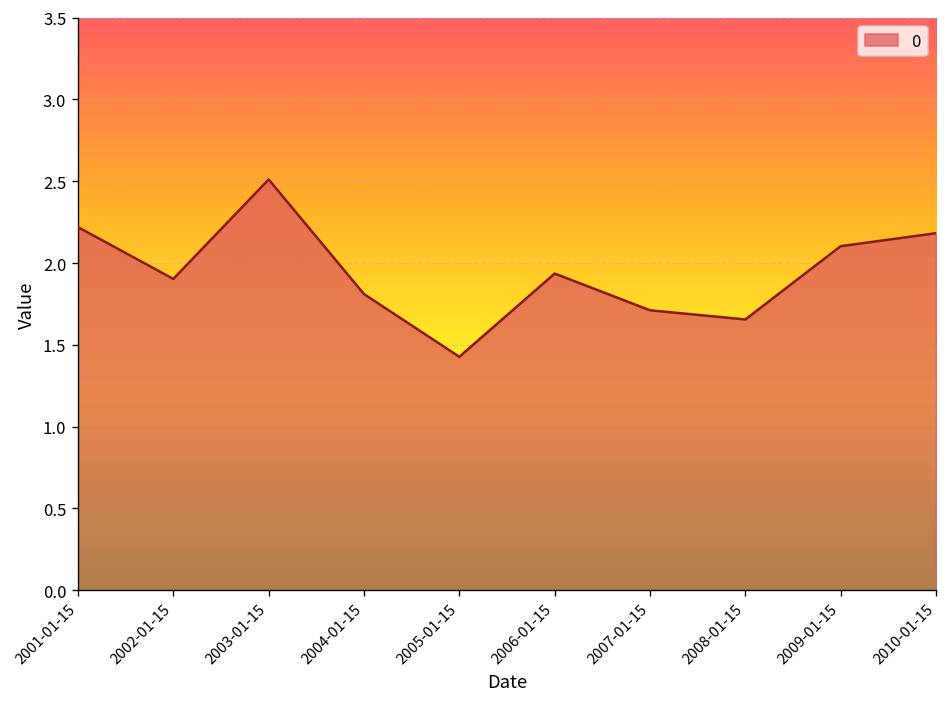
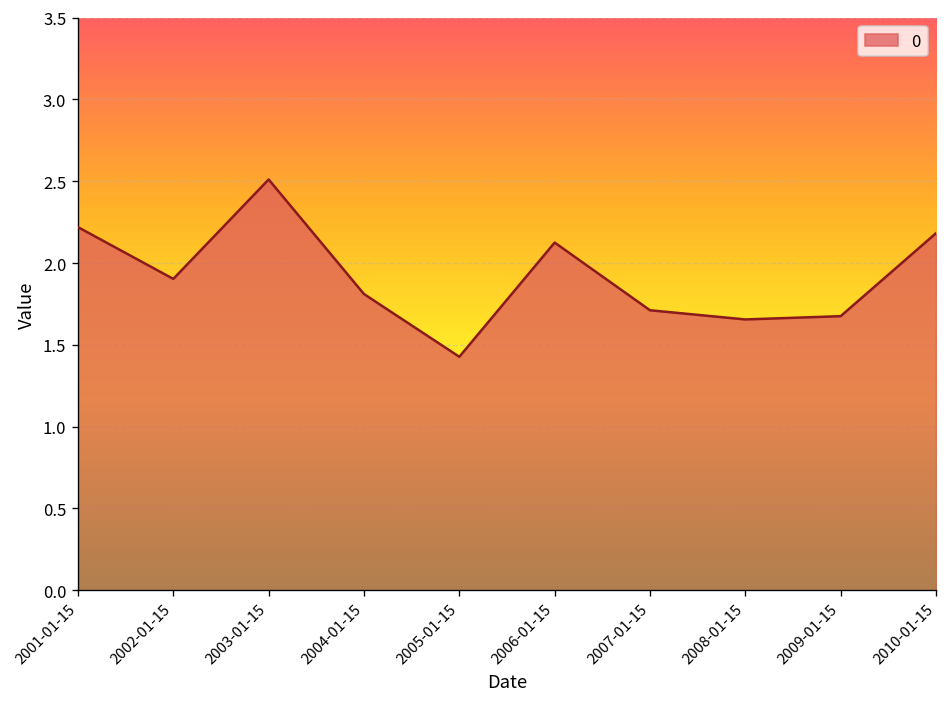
2006-01-15: 1.94 -> 2.13
2009-01-15: 2.10 -> 1.68
